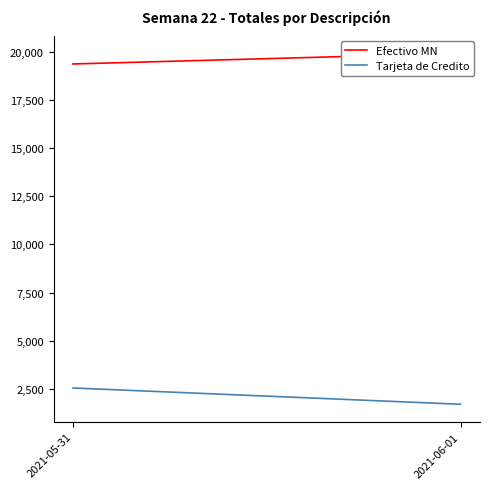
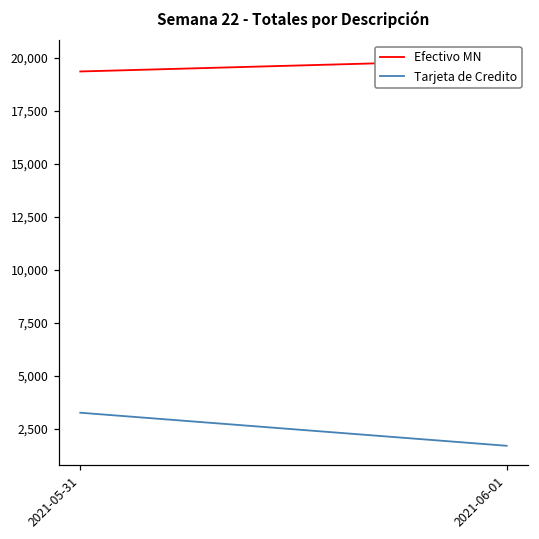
Tarjeta de Credito, 2021-05-31: 2,600 -> 3,300
